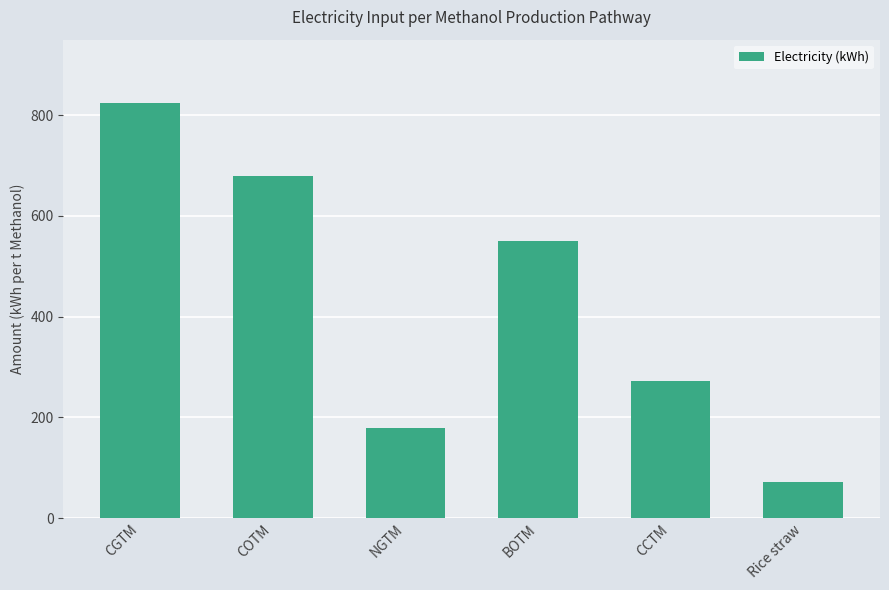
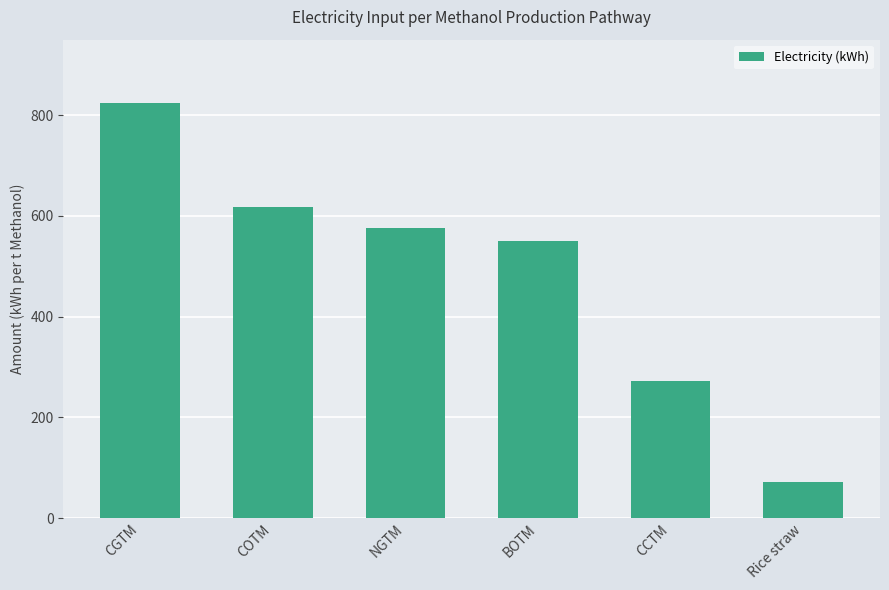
COTM: 680 -> 620
NGTM: 180 -> 580
